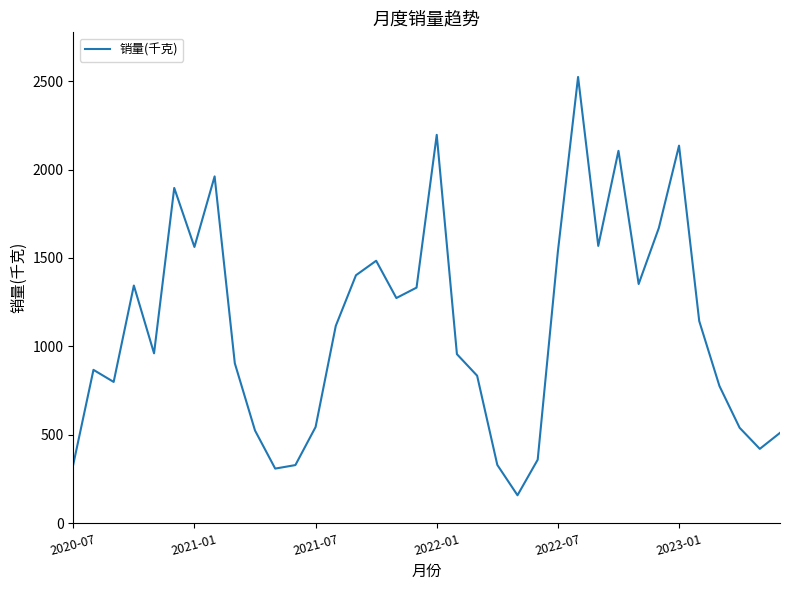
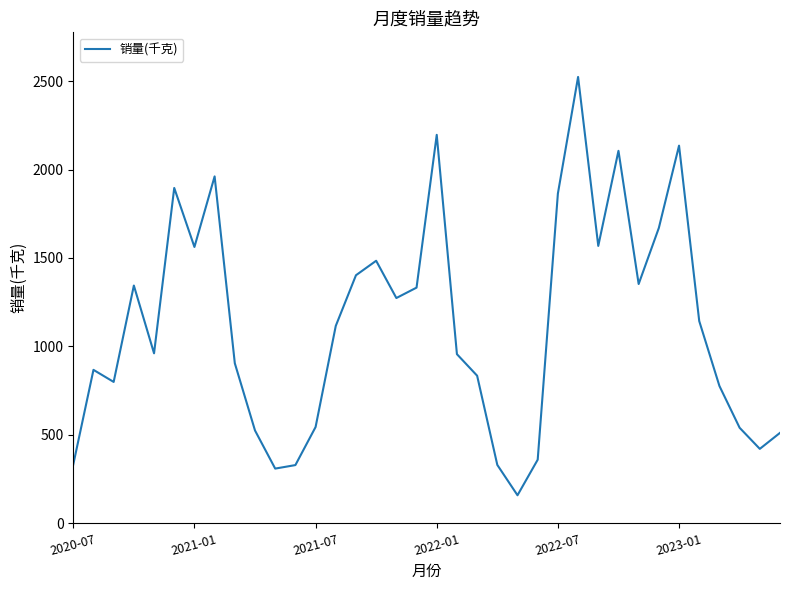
2022-07: 1540 -> 1860
